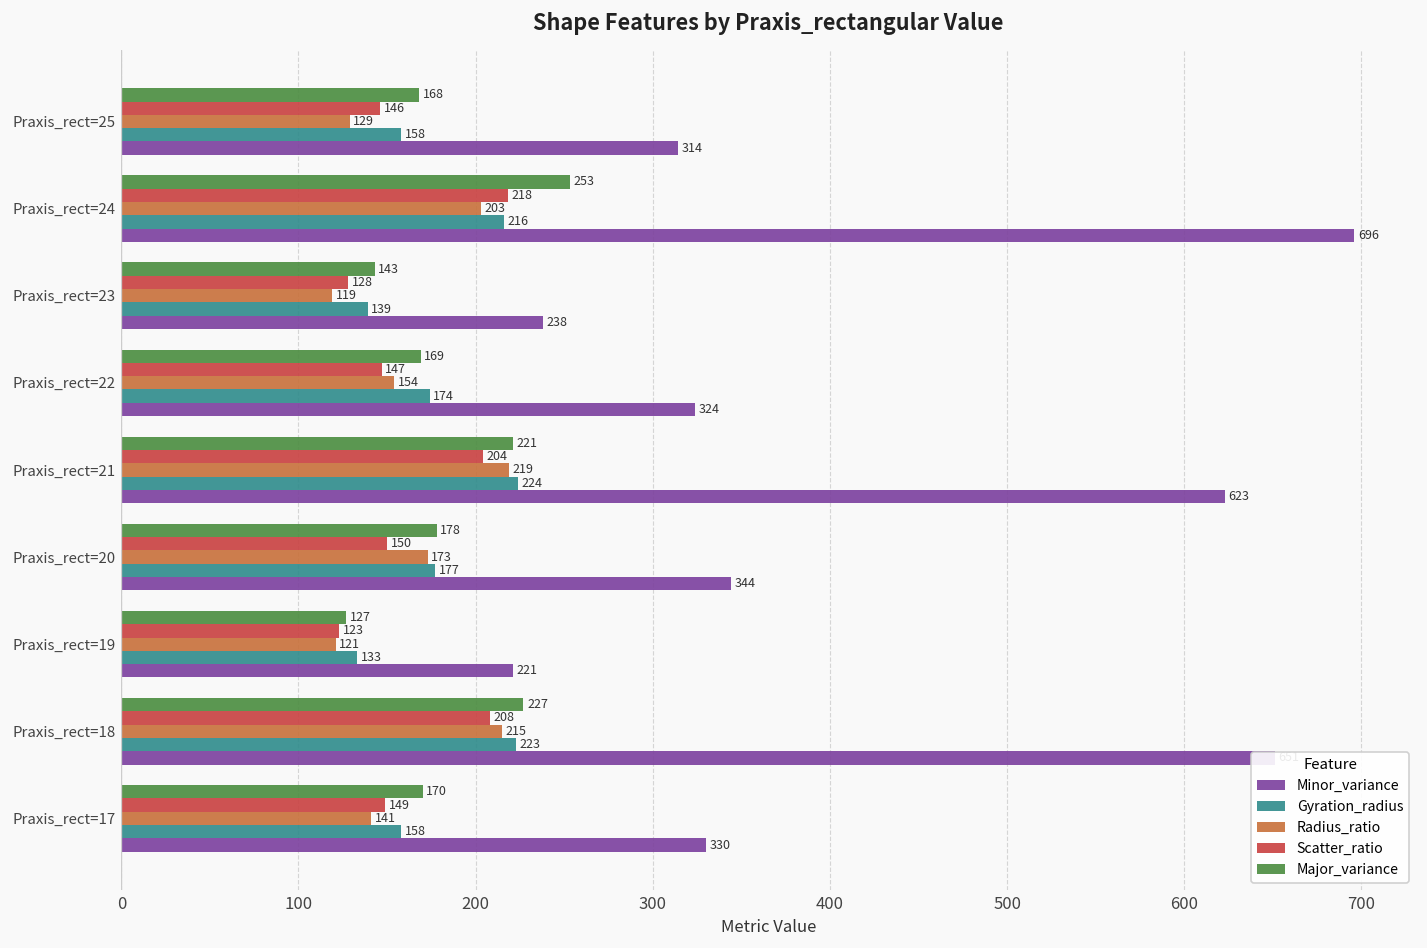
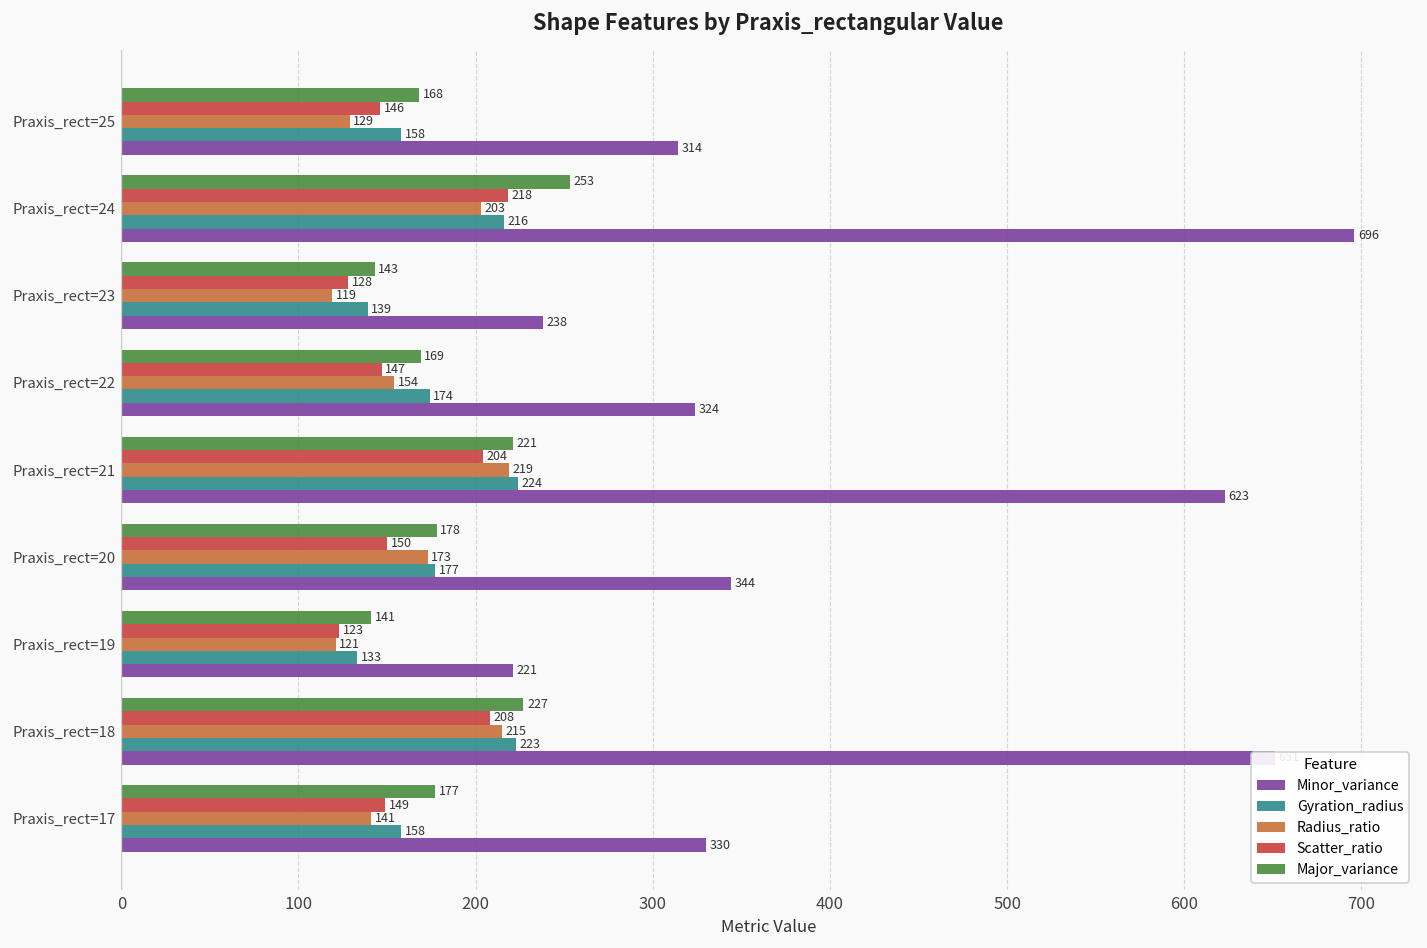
Major_variance, Praxis_rect=19: 127 -> 141
Major_variance, Praxis_rect=17: 170 -> 177
